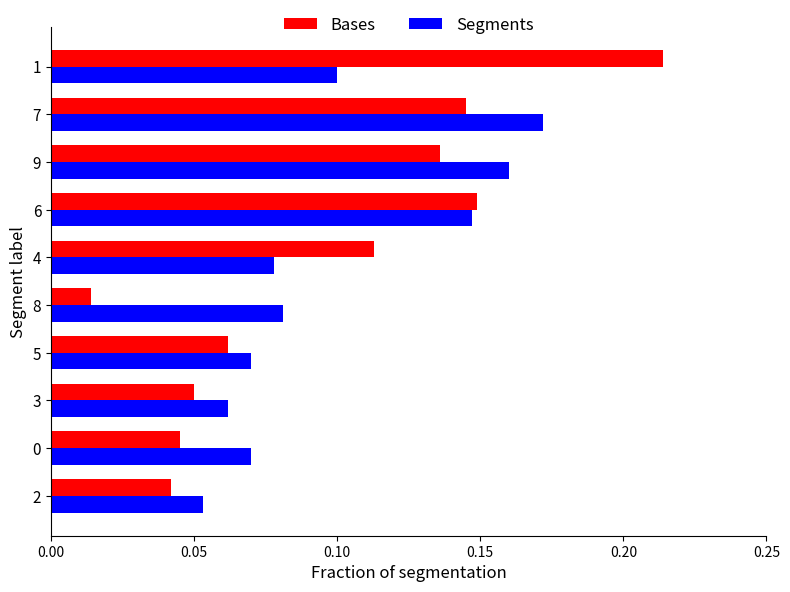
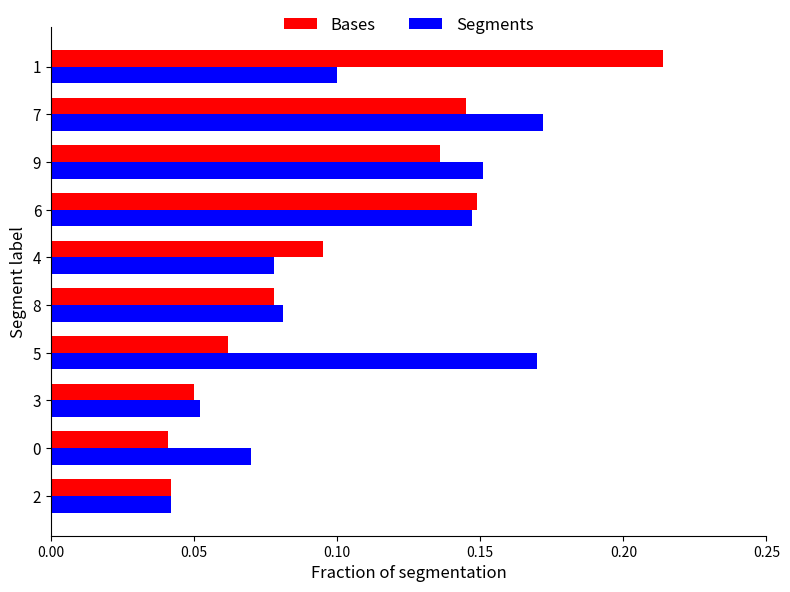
Segments, 9: 0.160 -> 0.151
Bases, 4: 0.113 -> 0.095
Bases, 8: 0.014 -> 0.078
Segments, 5: 0.07 -> 0.17
Segments, 3: 0.062 -> 0.052
Bases, 0: 0.045 -> 0.041
Segments, 2: 0.053 -> 0.042
